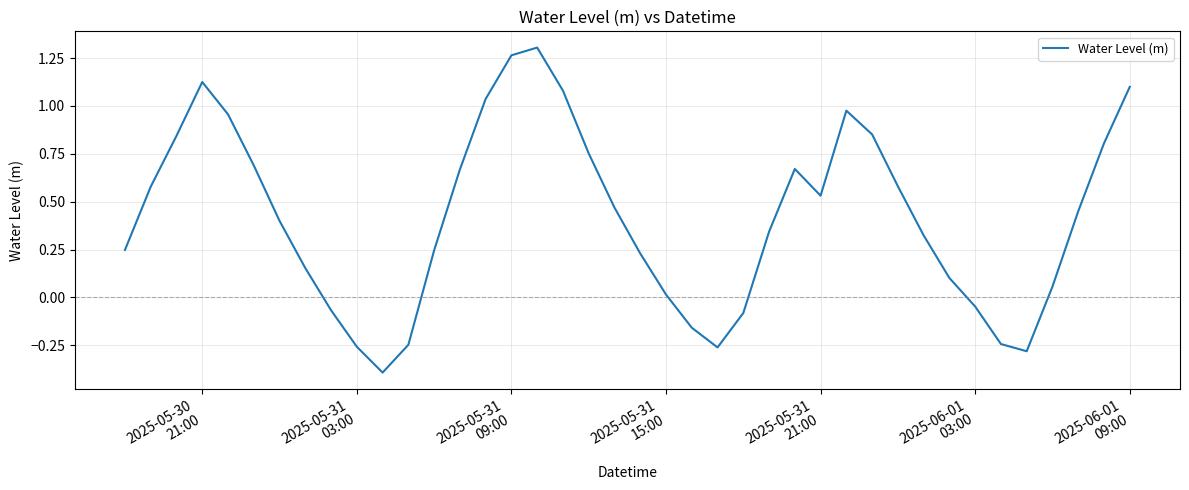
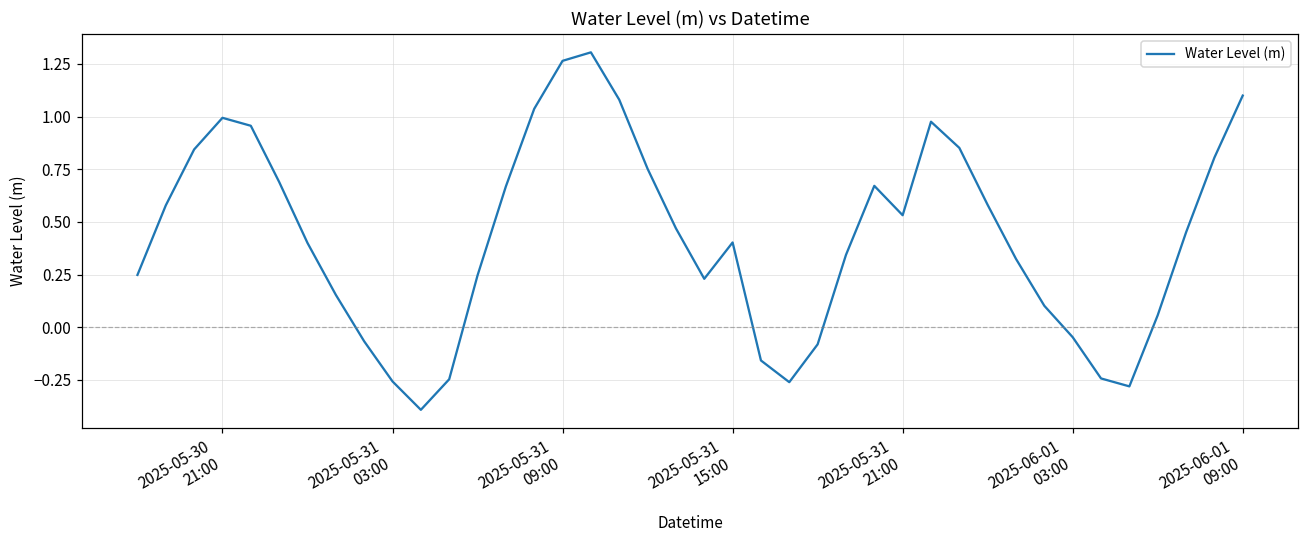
2025-05-30 21:00: 1.13 -> 0.99
2025-05-31 15:00: 0.02 -> 0.40
